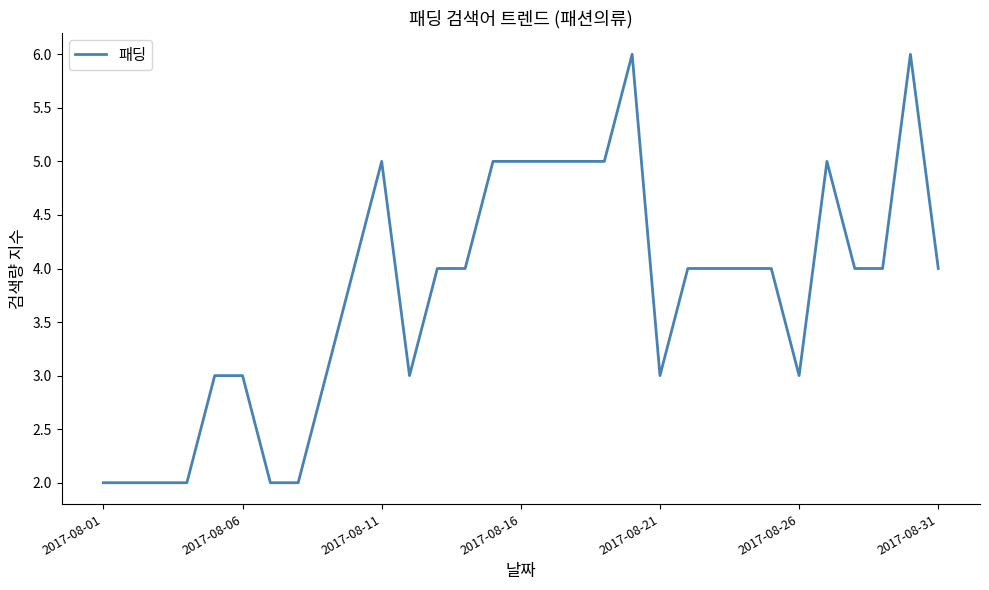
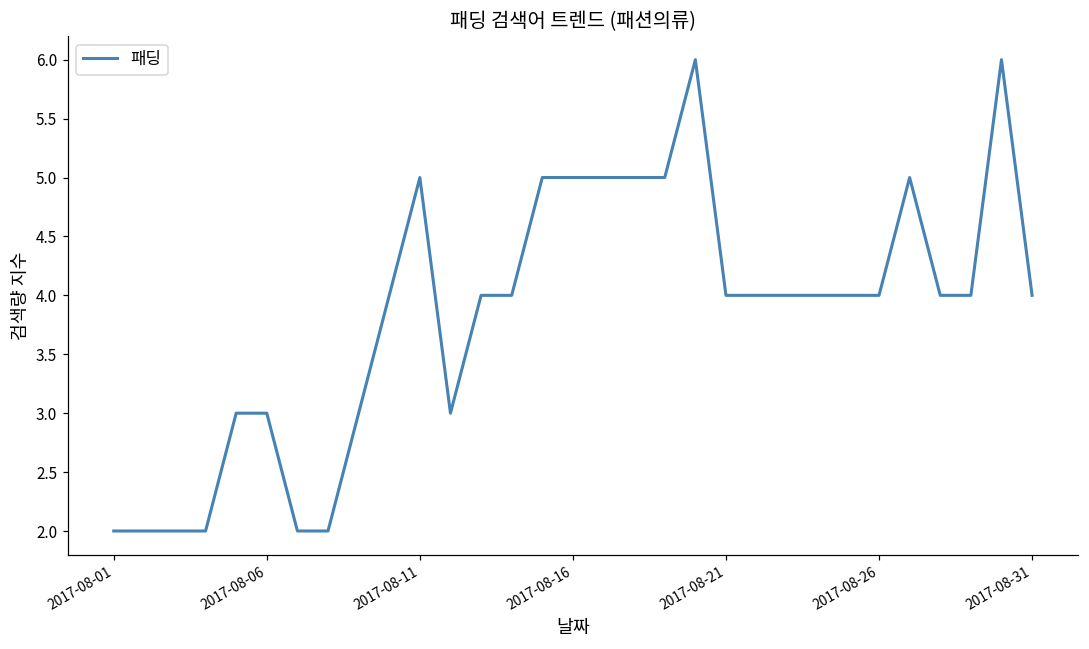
2017-08-21: 3 -> 4
2017-08-26: 3 -> 4
